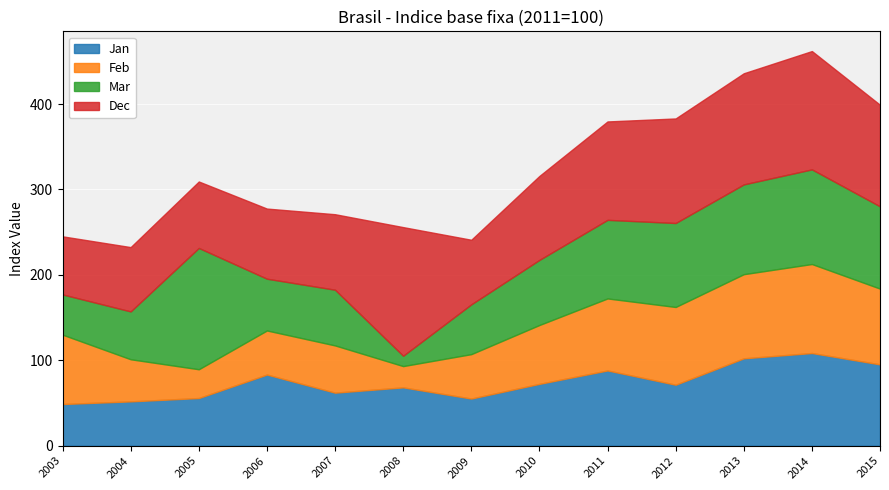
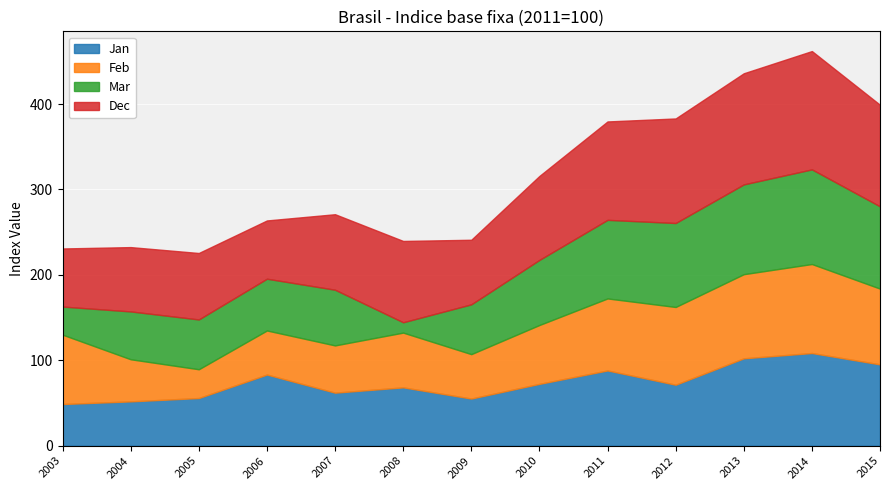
Mar, 2003: 50 -> 30
Mar, 2005: 140 -> 60
Dec, 2006: 80 -> 70
Feb, 2008: 20 -> 60
Dec, 2008: 150 -> 100
